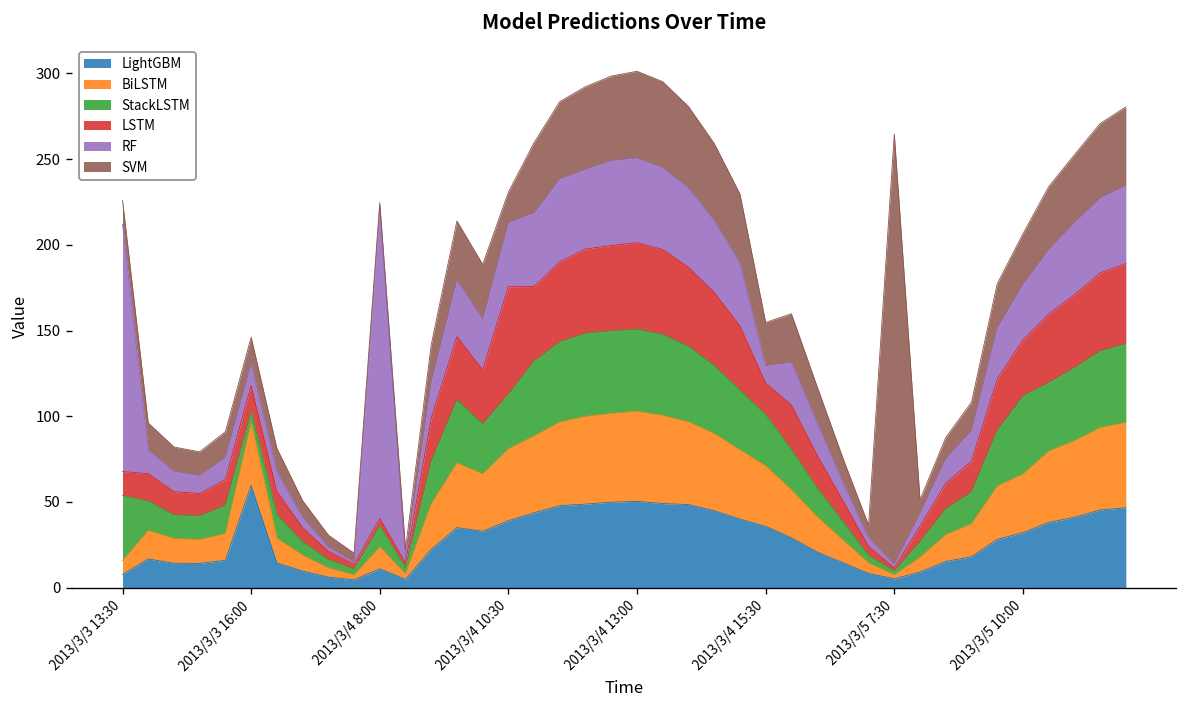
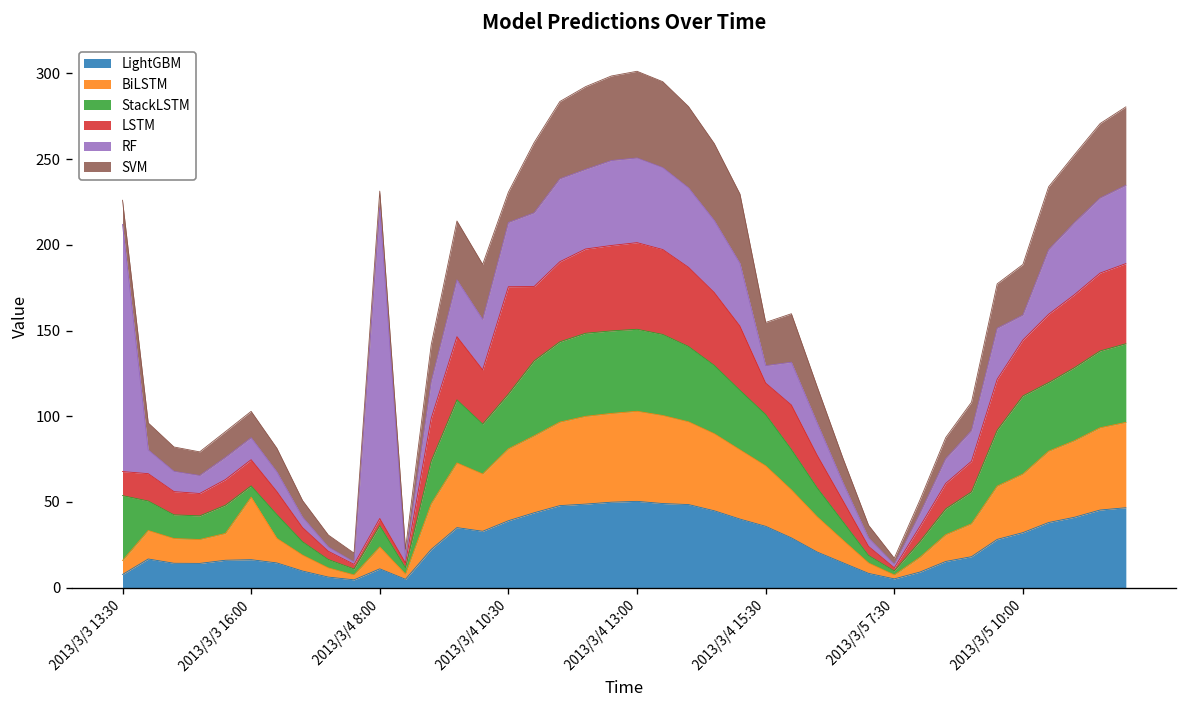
LightGBM, 2013/3/3 16:00: 60 -> 16
SVM, 2013/3/4 8:00: 3 -> 10
SVM, 2013/3/5 7:30: 251 -> 3
RF, 2013/3/5 10:00: 32 -> 15
